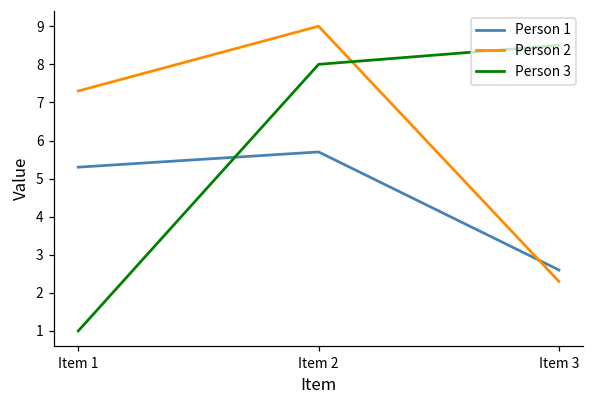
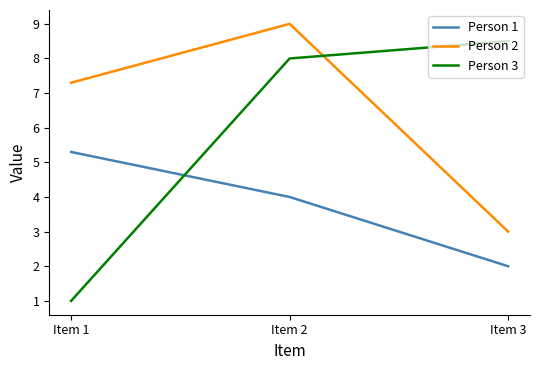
Person 1, Item 2: 5.7 -> 4.0
Person 1, Item 3: 2.6 -> 2.0
Person 2, Item 3: 2.3 -> 3.0
